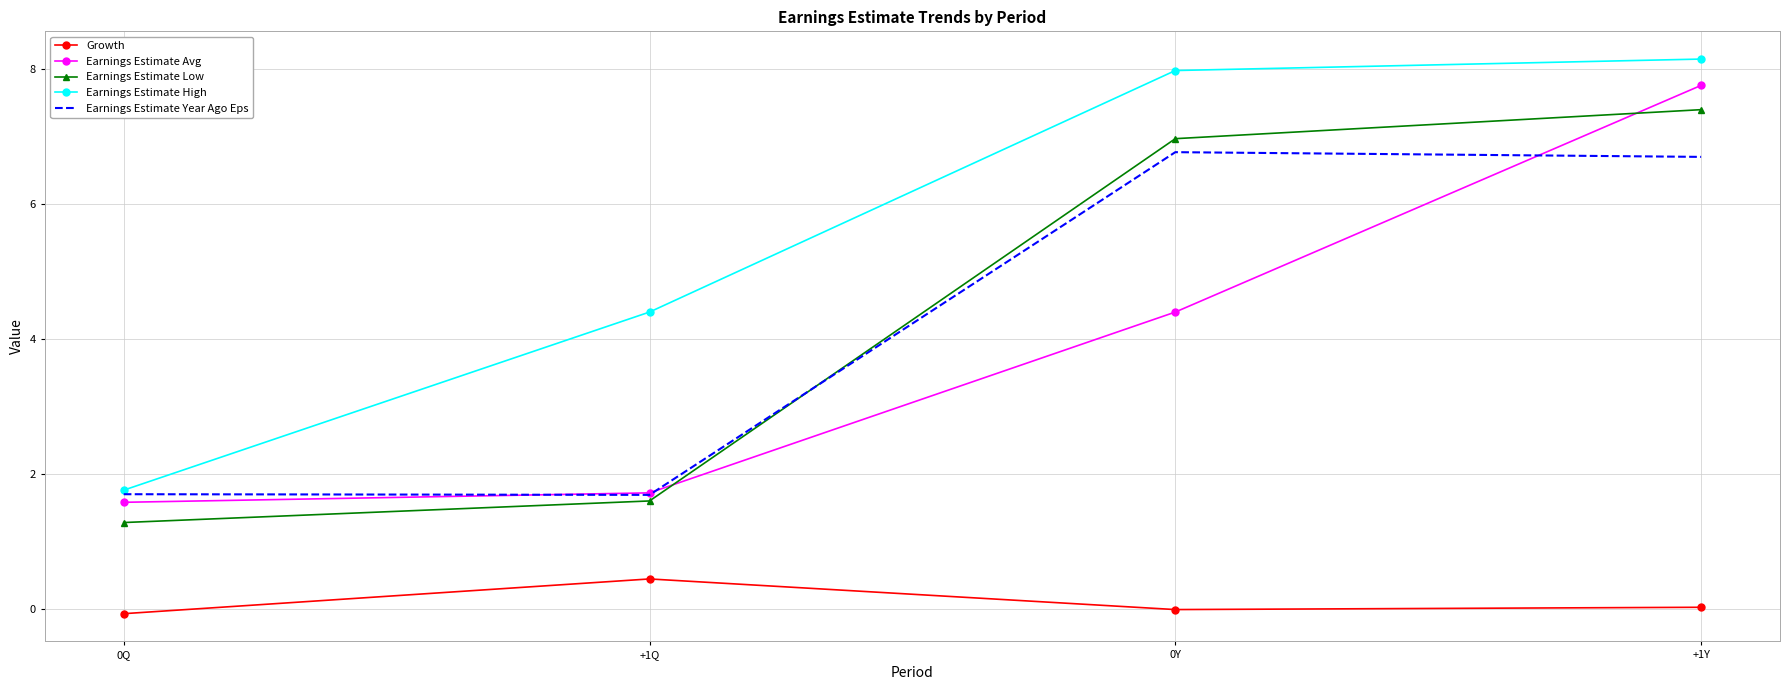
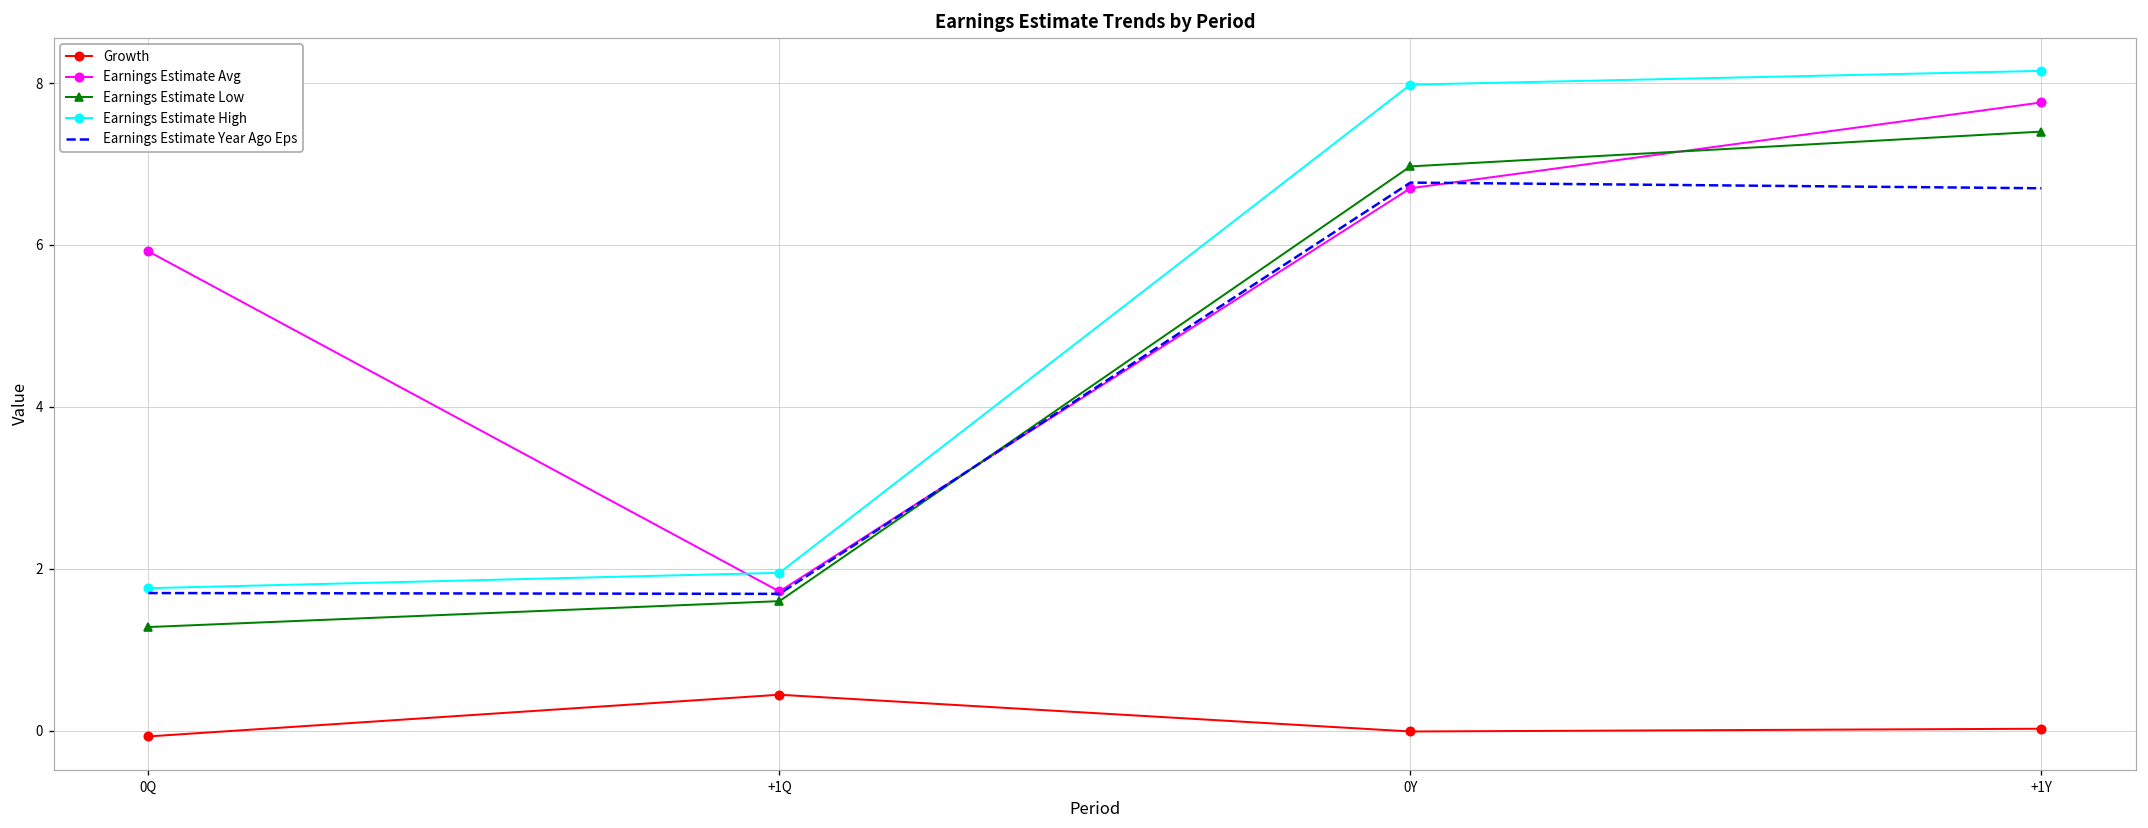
Earnings Estimate Avg, 0Q: 1.6 -> 5.9
Earnings Estimate High, +1Q: 4.4 -> 2.0
Earnings Estimate Avg, 0Y: 4.4 -> 6.7
